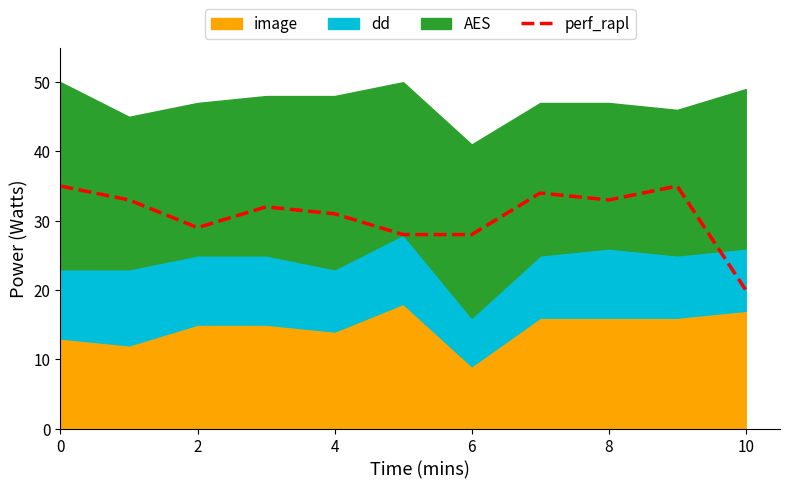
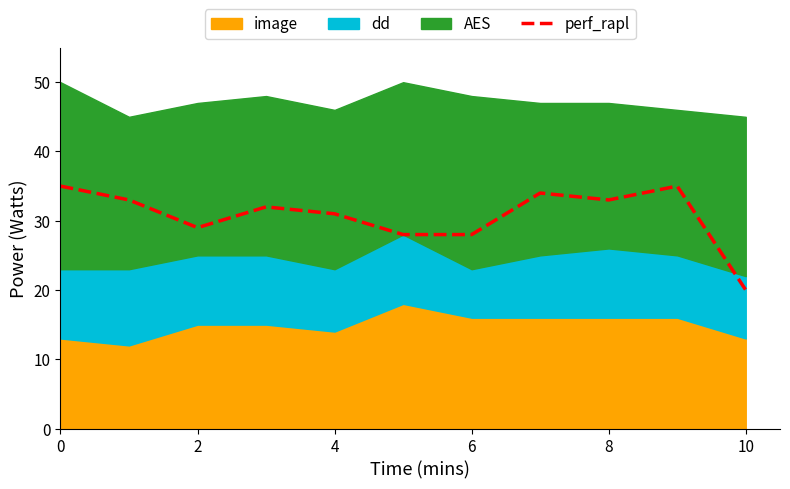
AES, 4: 25 -> 23
image, 6: 9 -> 16
image, 10: 17 -> 13
